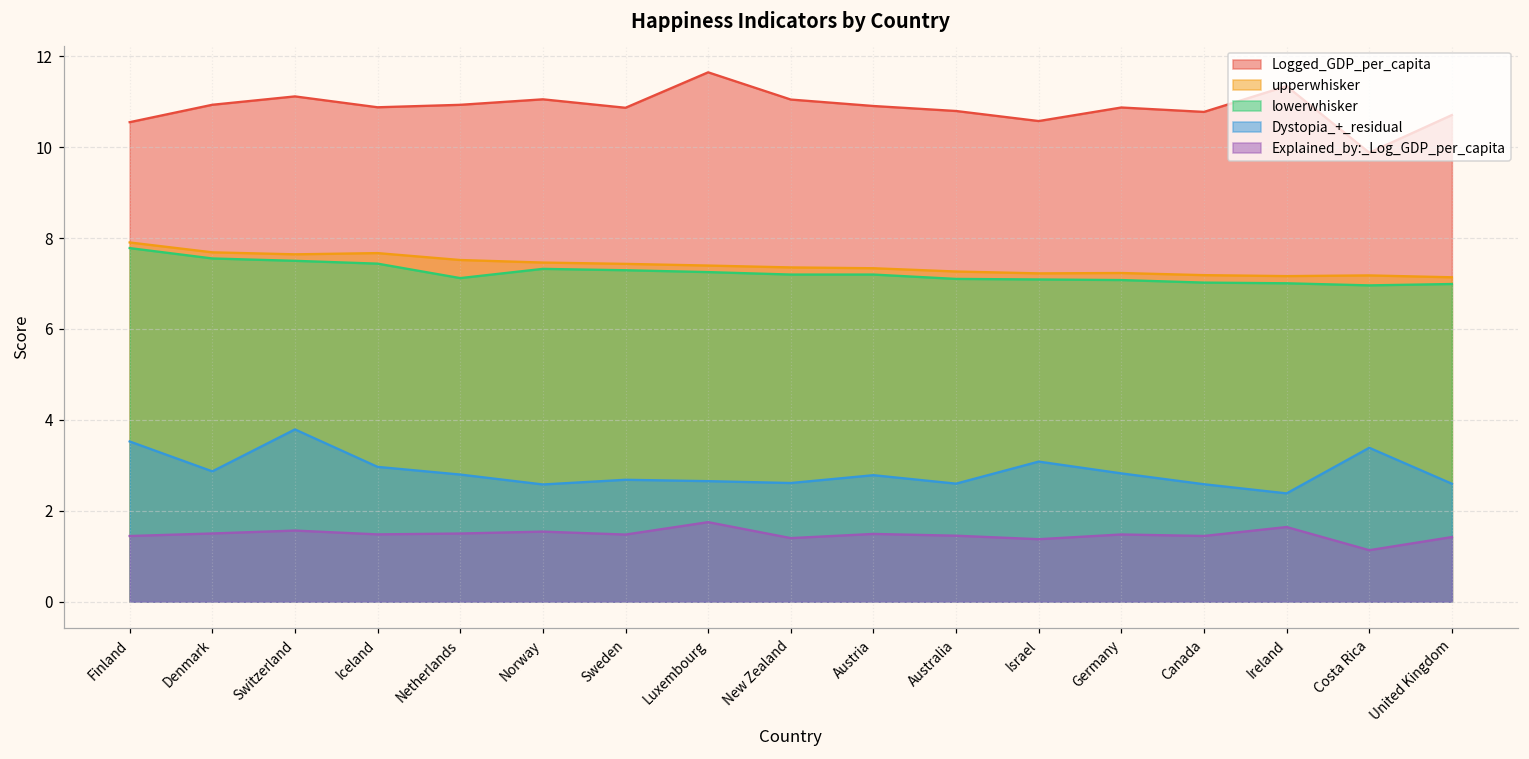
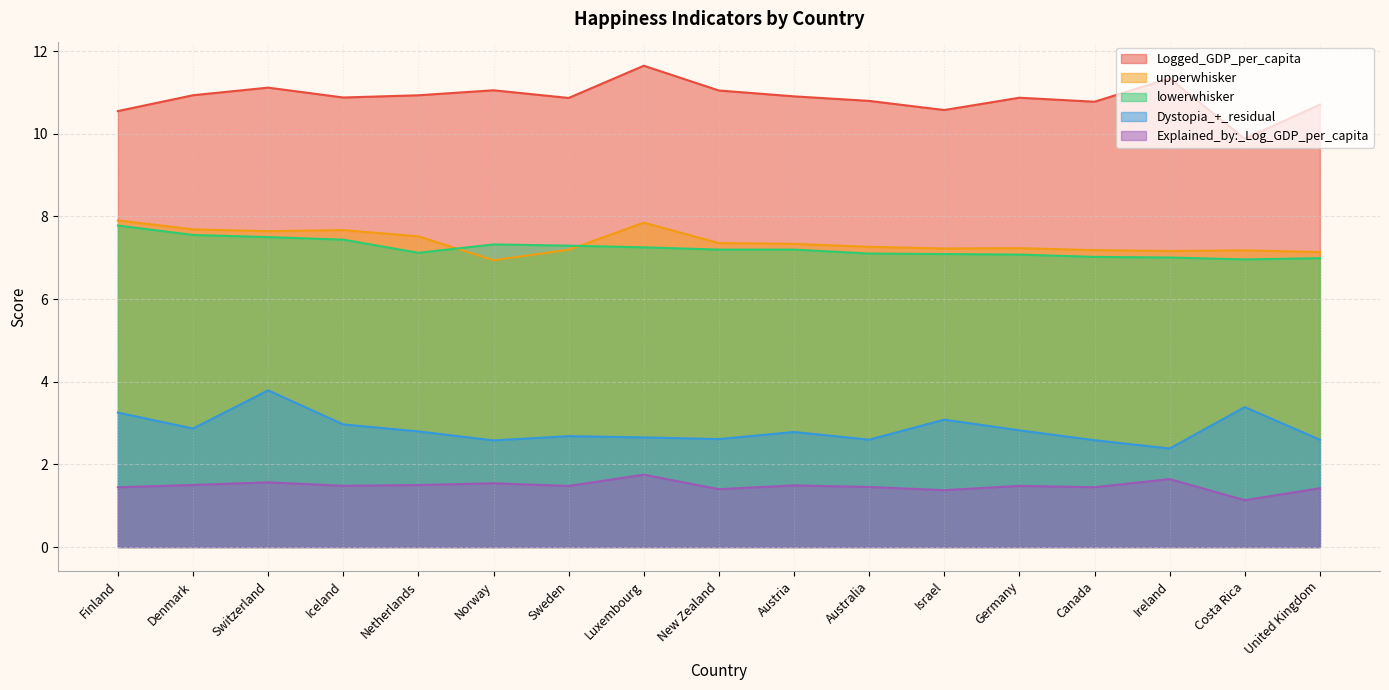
Dystopia_+_residual, Finland: 3.5 -> 3.3
upperwhisker, Norway: 7.5 -> 6.9
upperwhisker, Sweden: 7.4 -> 7.2
upperwhisker, Luxembourg: 7.4 -> 7.9
